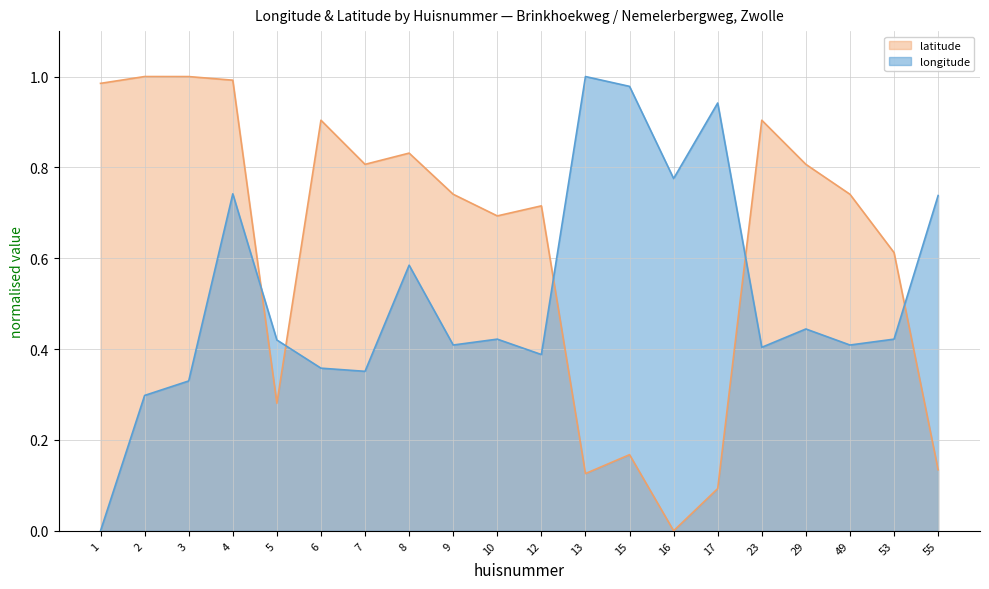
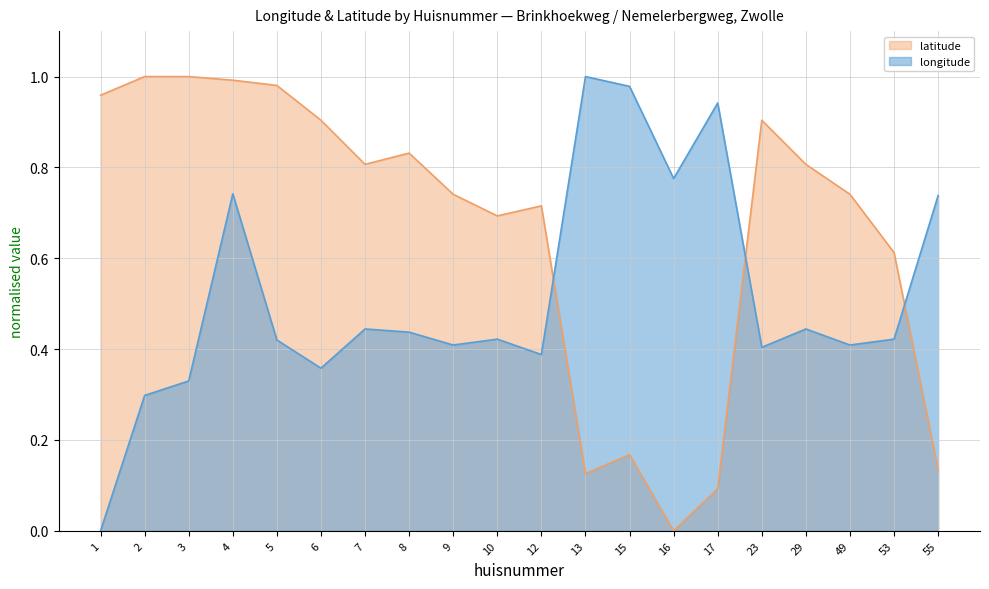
latitude, 1: 0.98 -> 0.96
latitude, 5: 0.28 -> 0.98
longitude, 7: 0.35 -> 0.44
longitude, 8: 0.58 -> 0.44
